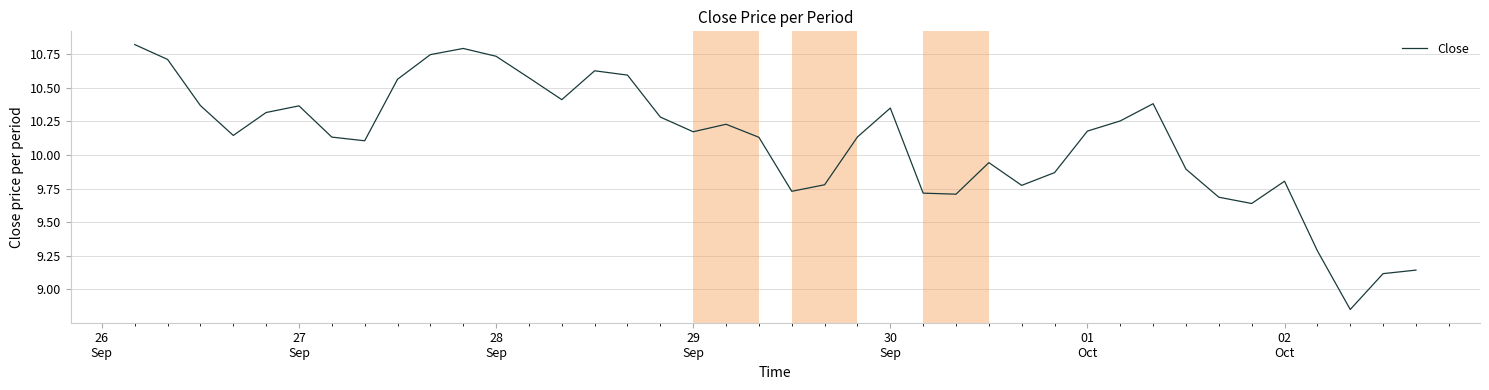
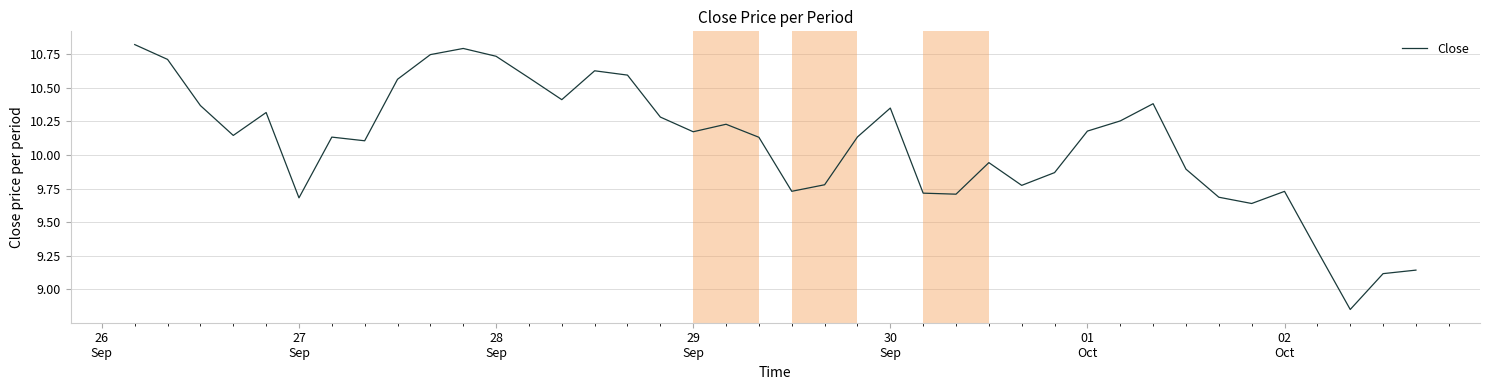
27 Sep: 10.37 -> 9.68
02 Oct: 9.81 -> 9.73
